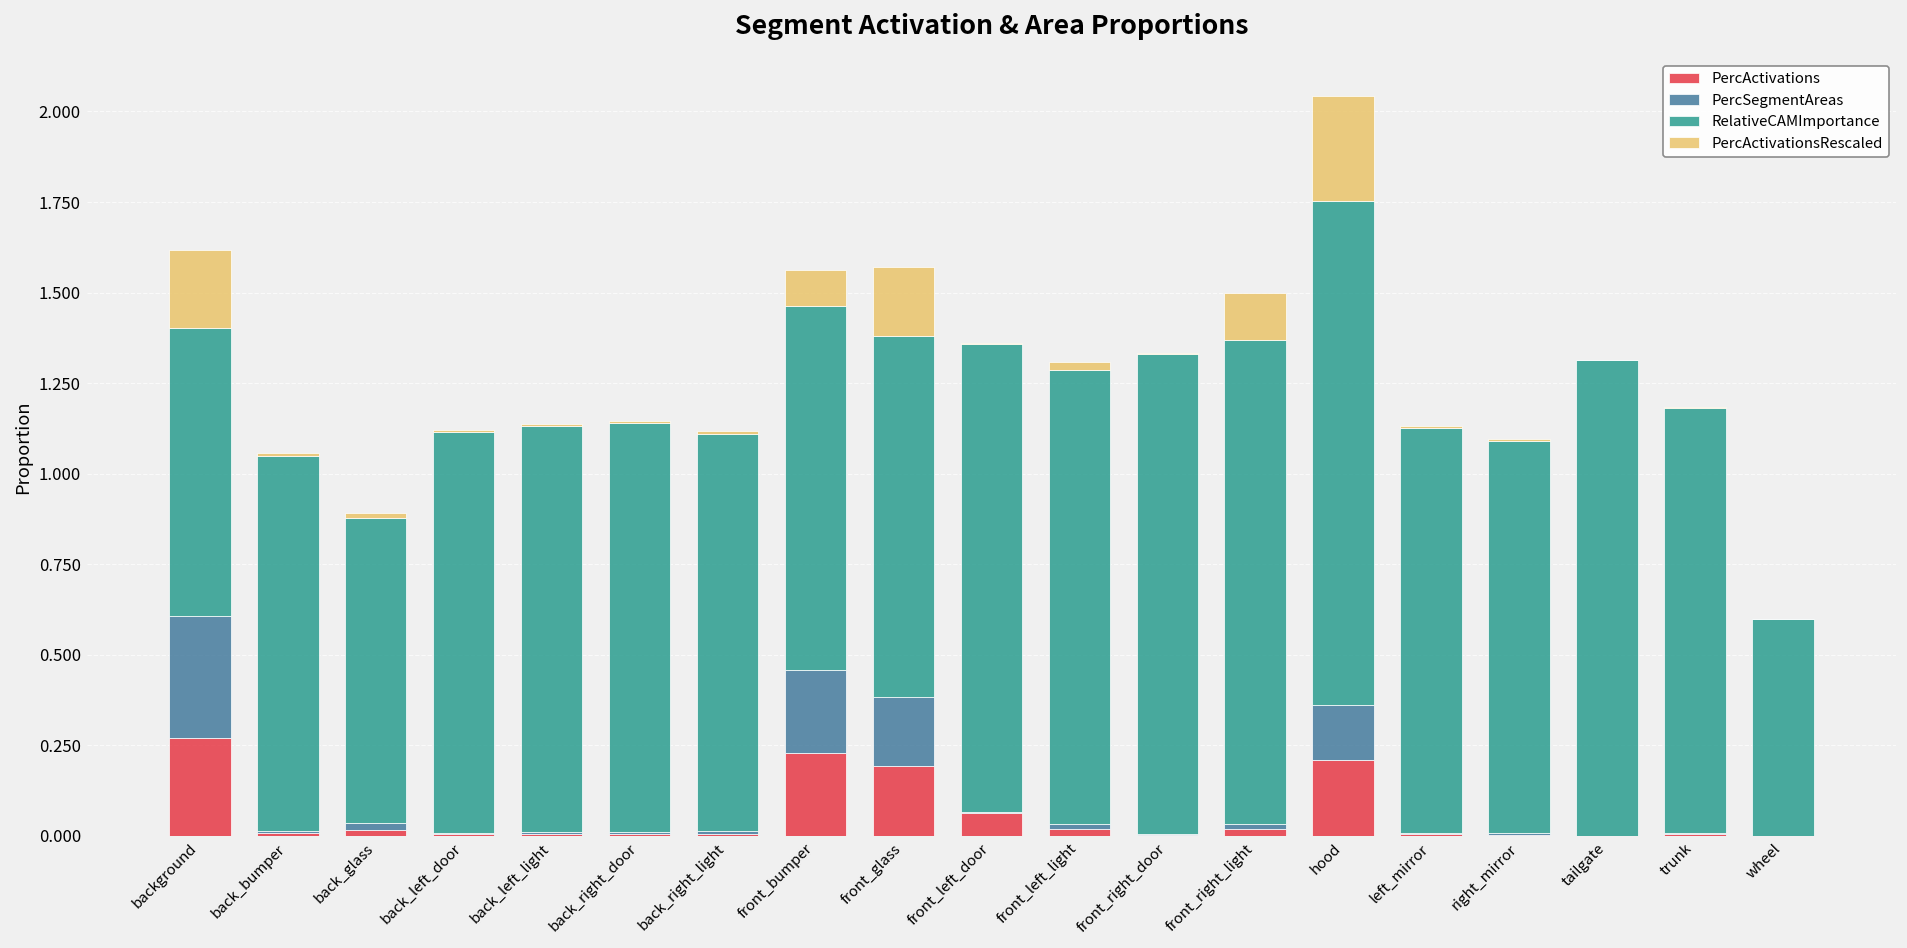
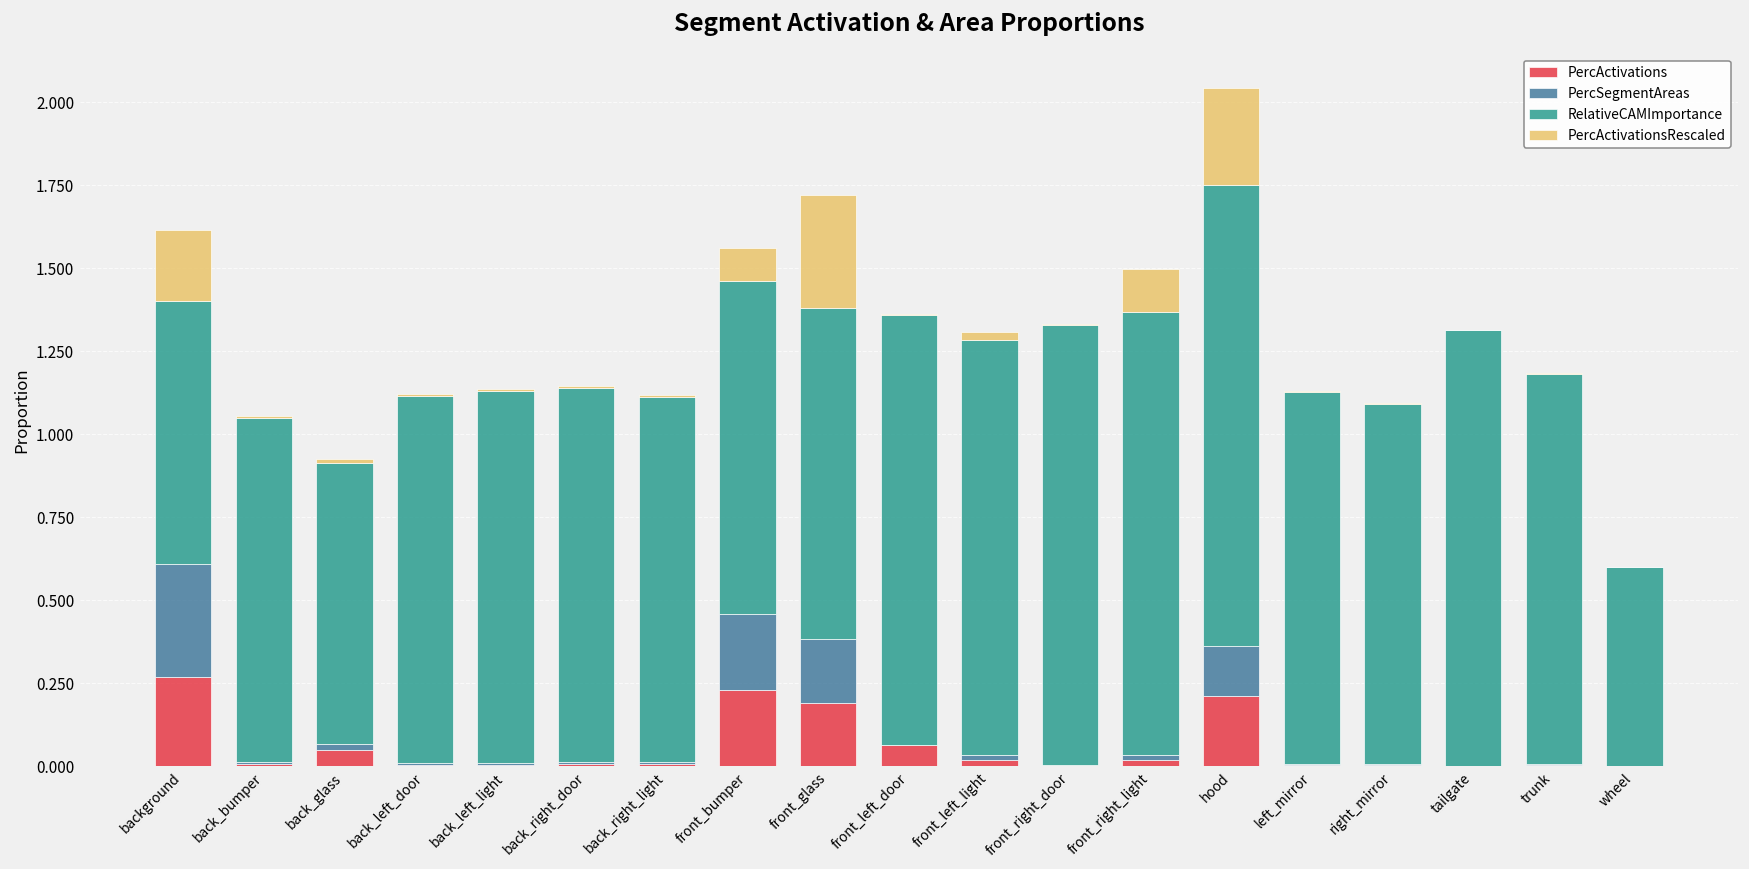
PercActivations, back_glass: 0.02 -> 0.05
PercActivationsRescaled, front_glass: 0.19 -> 0.34
